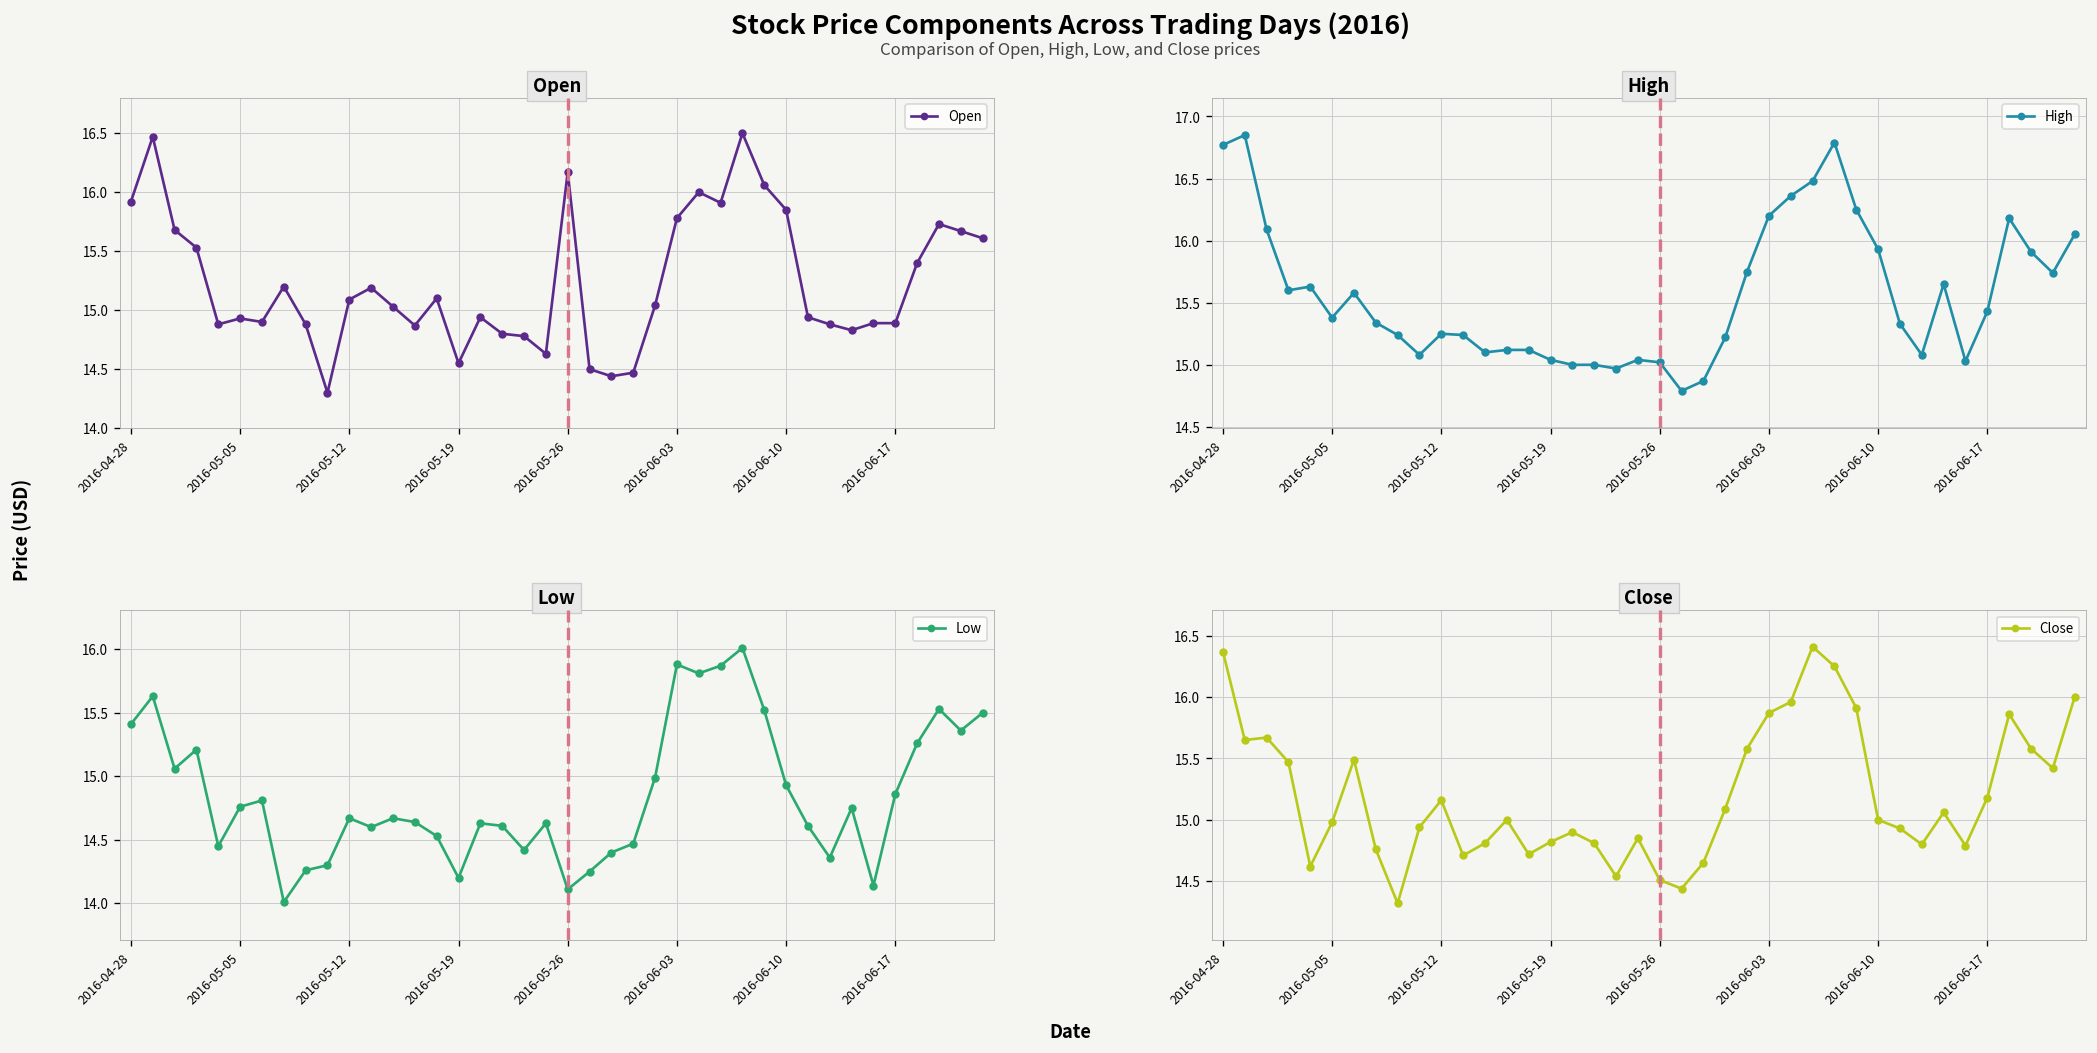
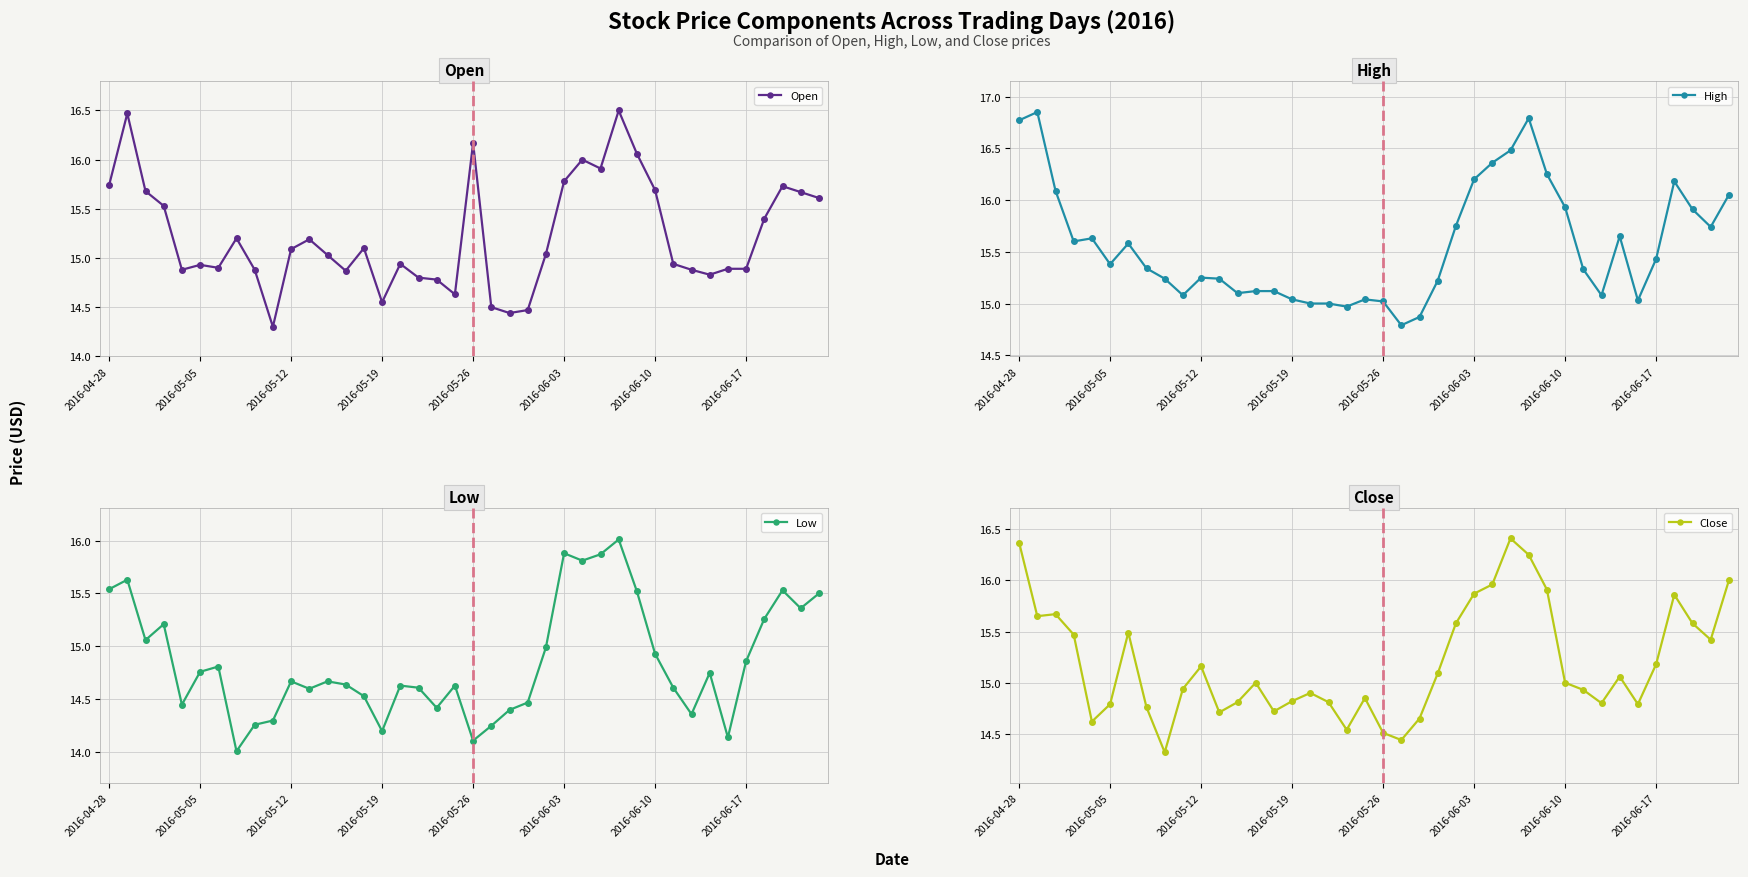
Open, 2016-04-28: 15.9 -> 15.7
Open, 2016-06-10: 15.9 -> 15.7
Low, 2016-04-28: 15.41 -> 15.54
Close, 2016-05-05: 14.98 -> 14.79
